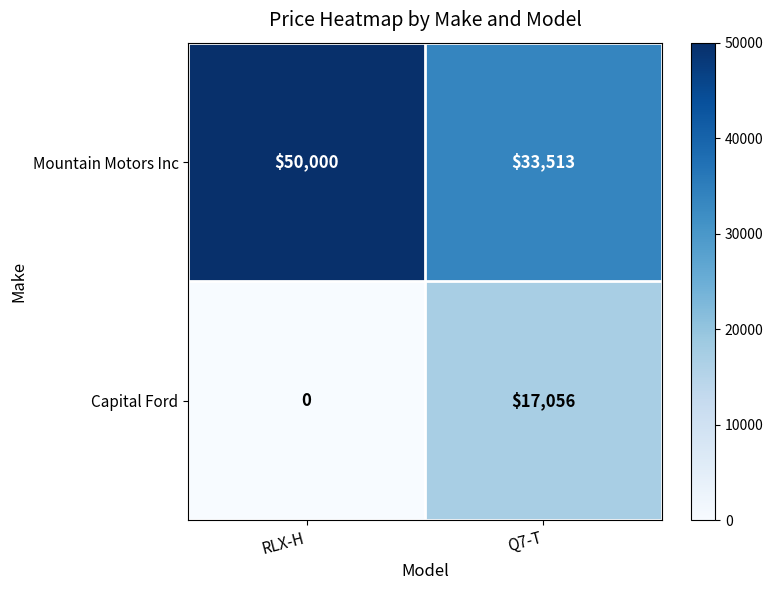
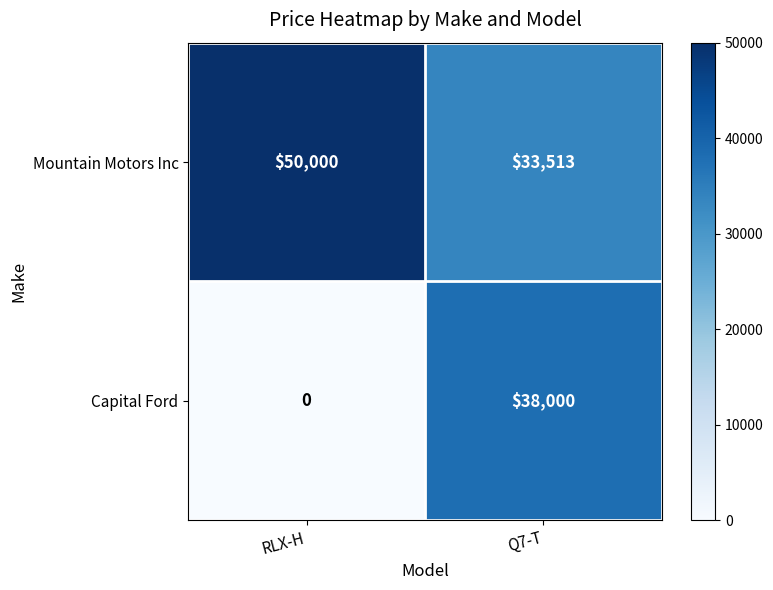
Capital Ford, Q7-T: $17,056 -> $38,000
